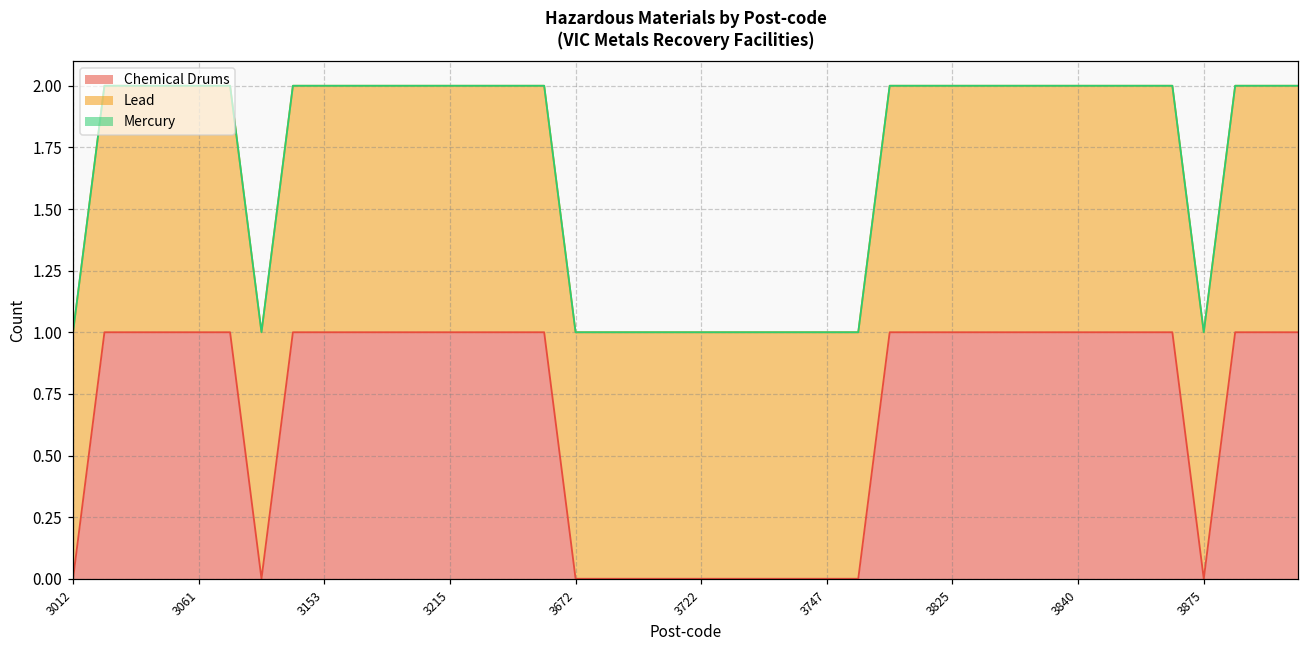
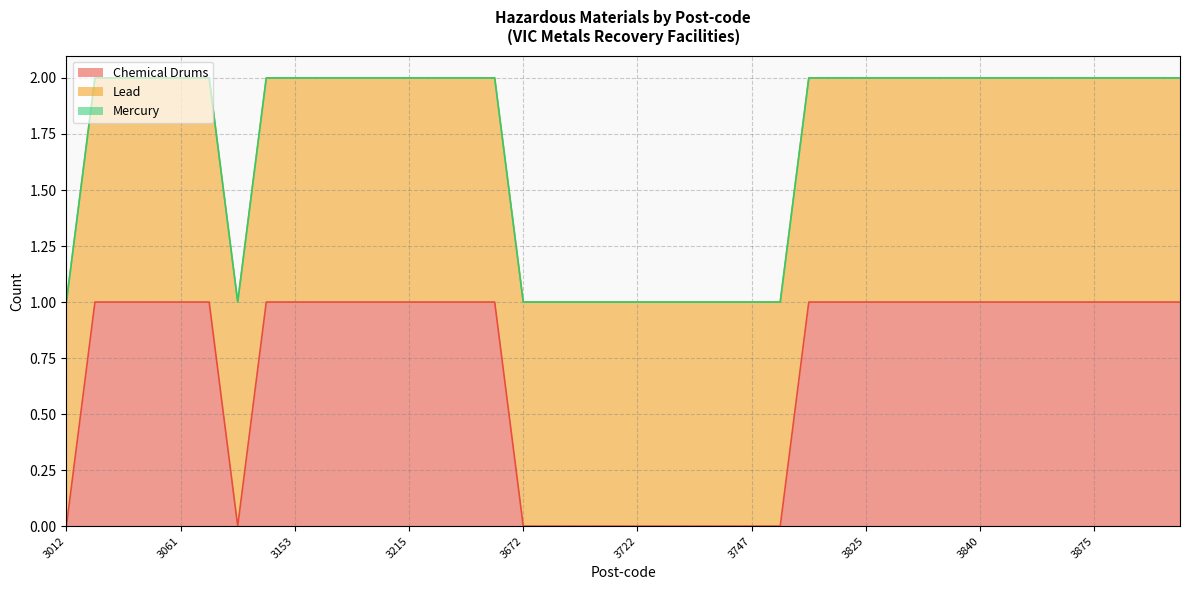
Chemical Drums, 3875: 0 -> 1
